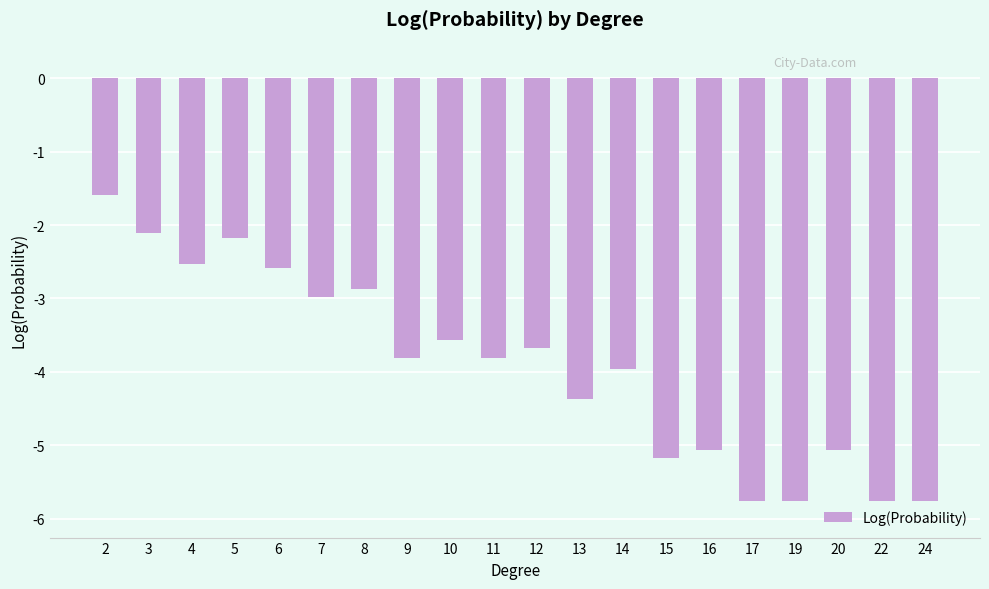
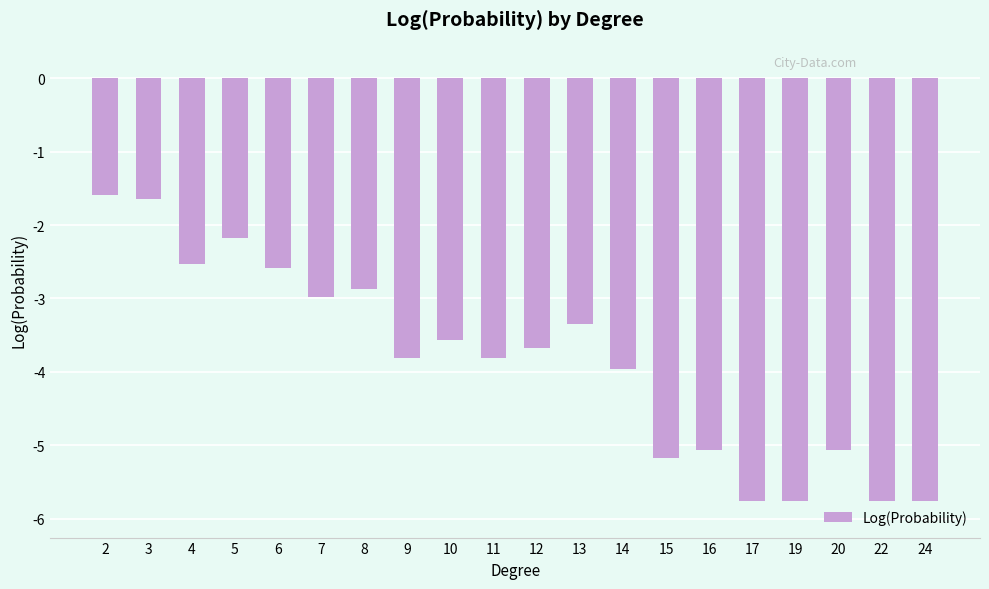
3: -2.1 -> -1.6
13: -4.4 -> -3.3
